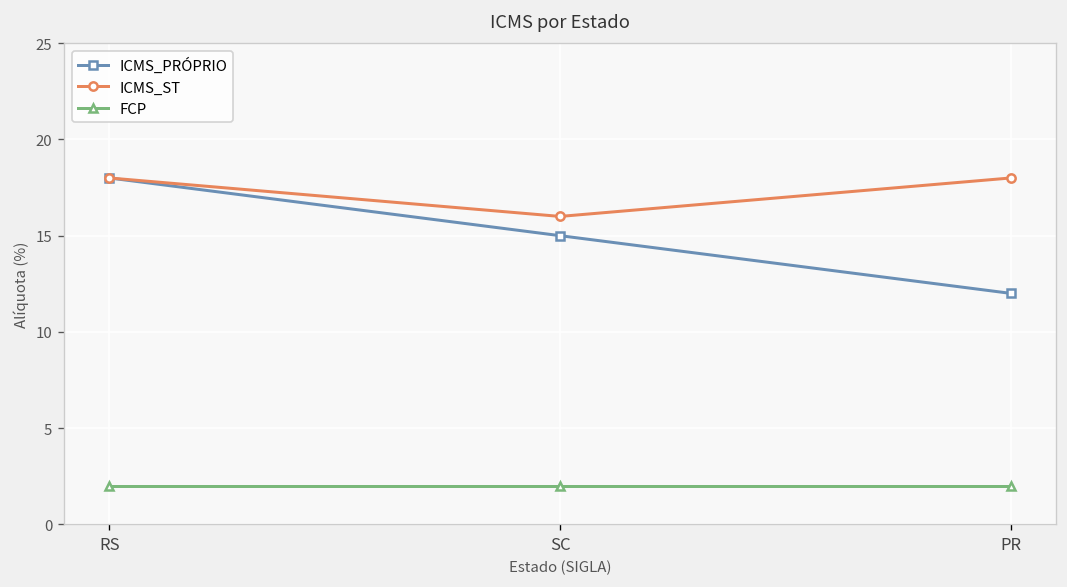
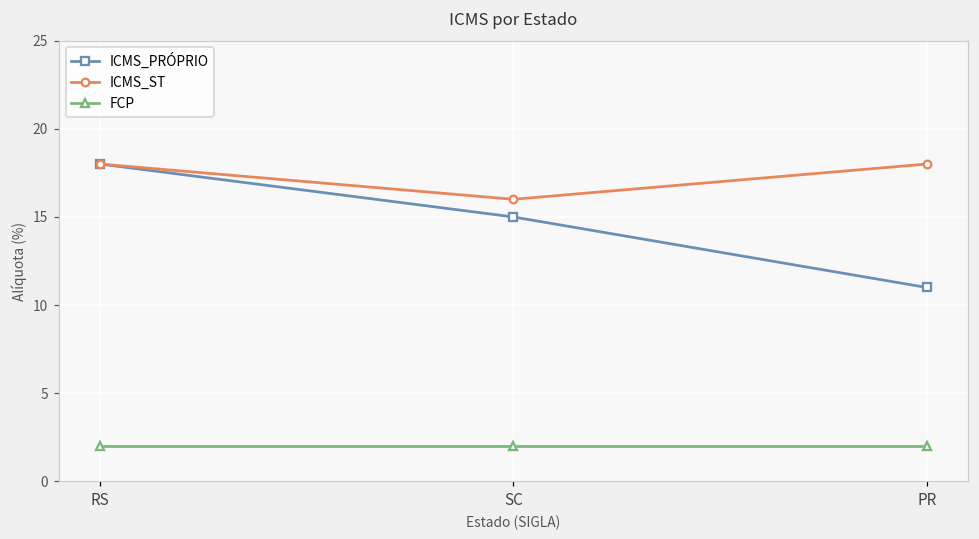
ICMS_PRÓPRIO, PR: 12 -> 11
